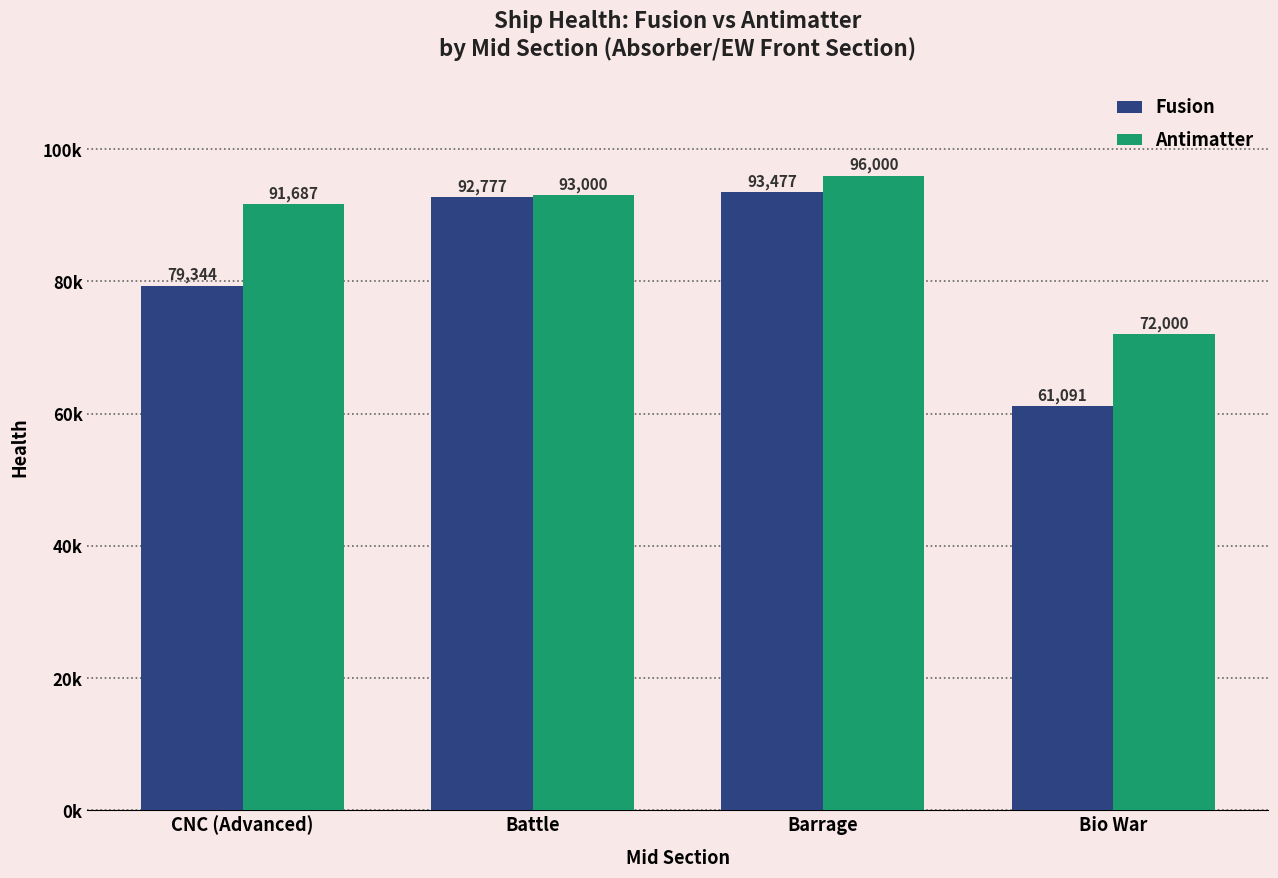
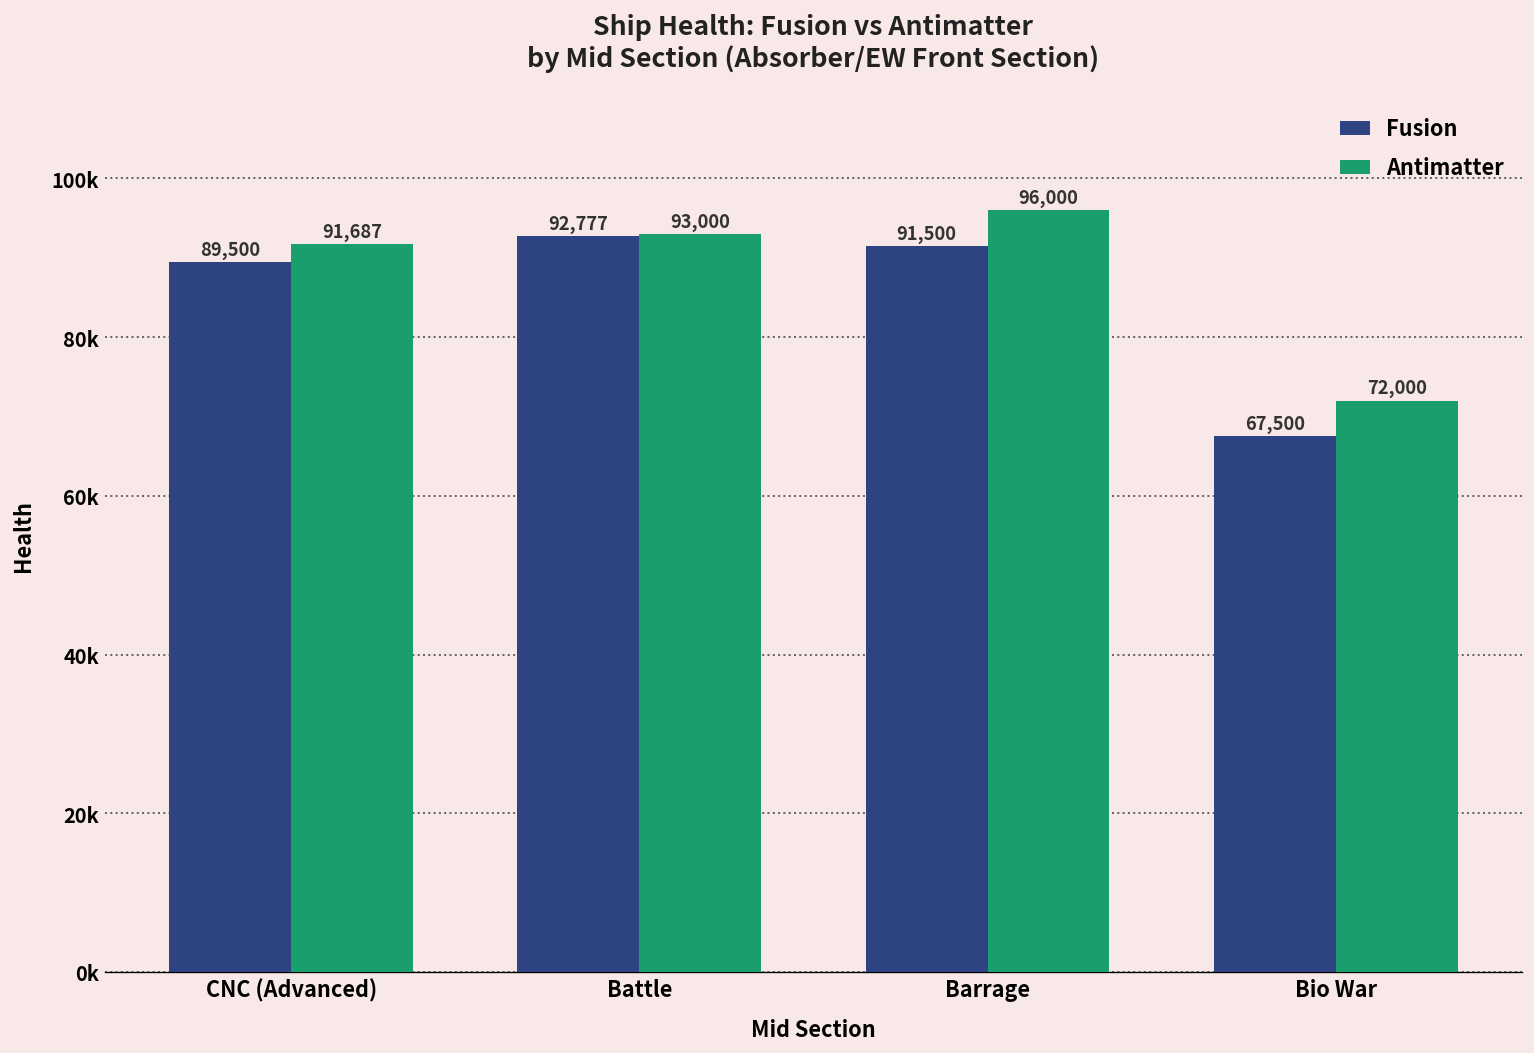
Fusion, CNC (Advanced): 79,344 -> 89,500
Fusion, Barrage: 93,477 -> 91,500
Fusion, Bio War: 61,091 -> 67,500
